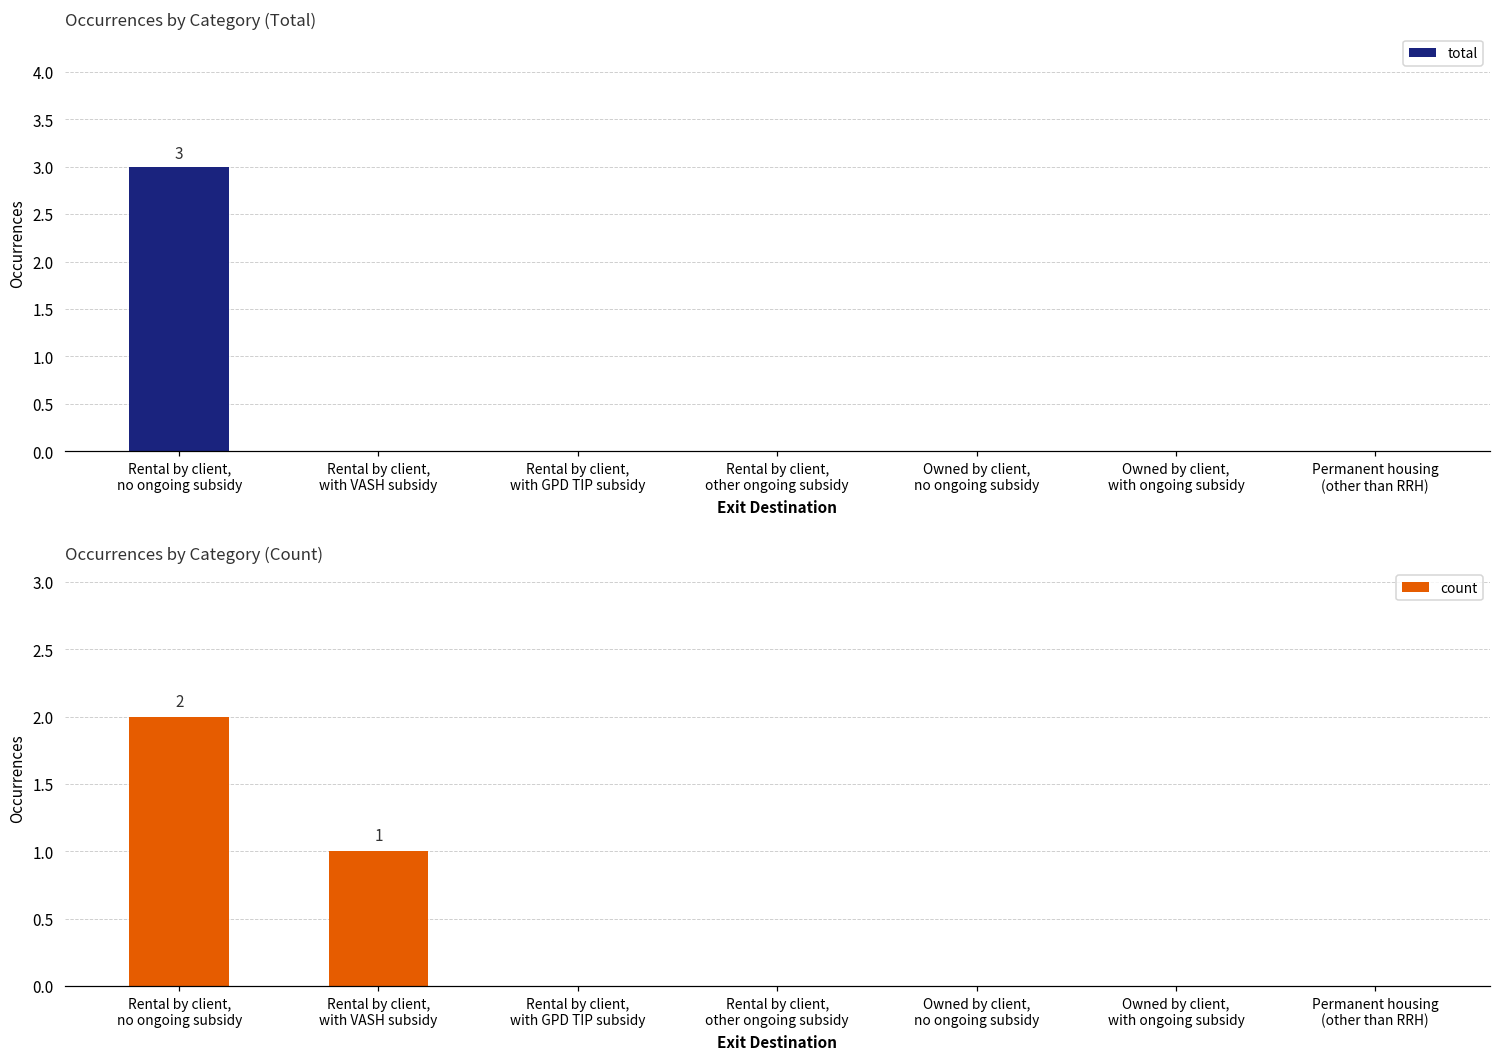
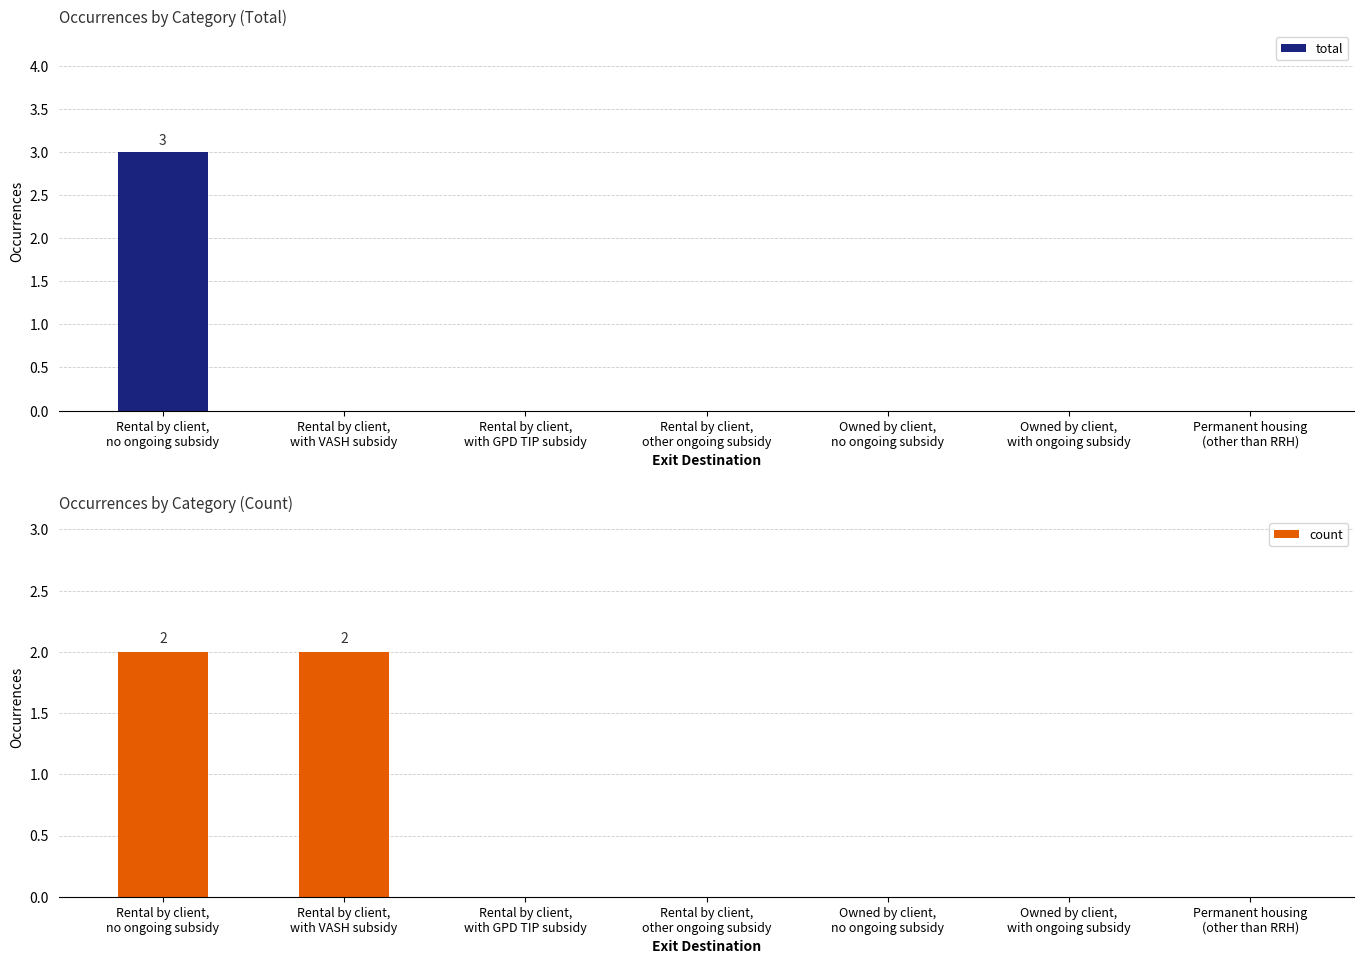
Occurrences by Category (Count), Rental by client, with VASH subsidy: 1 -> 2
